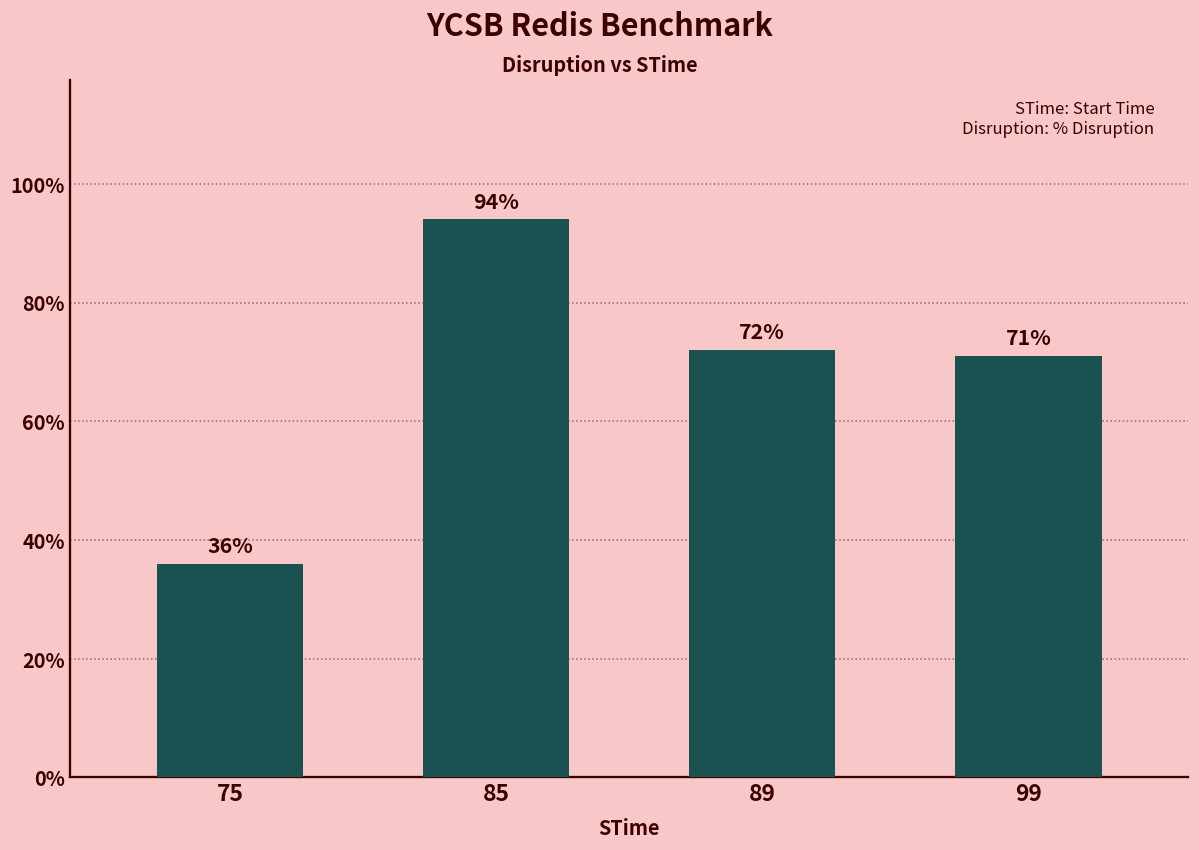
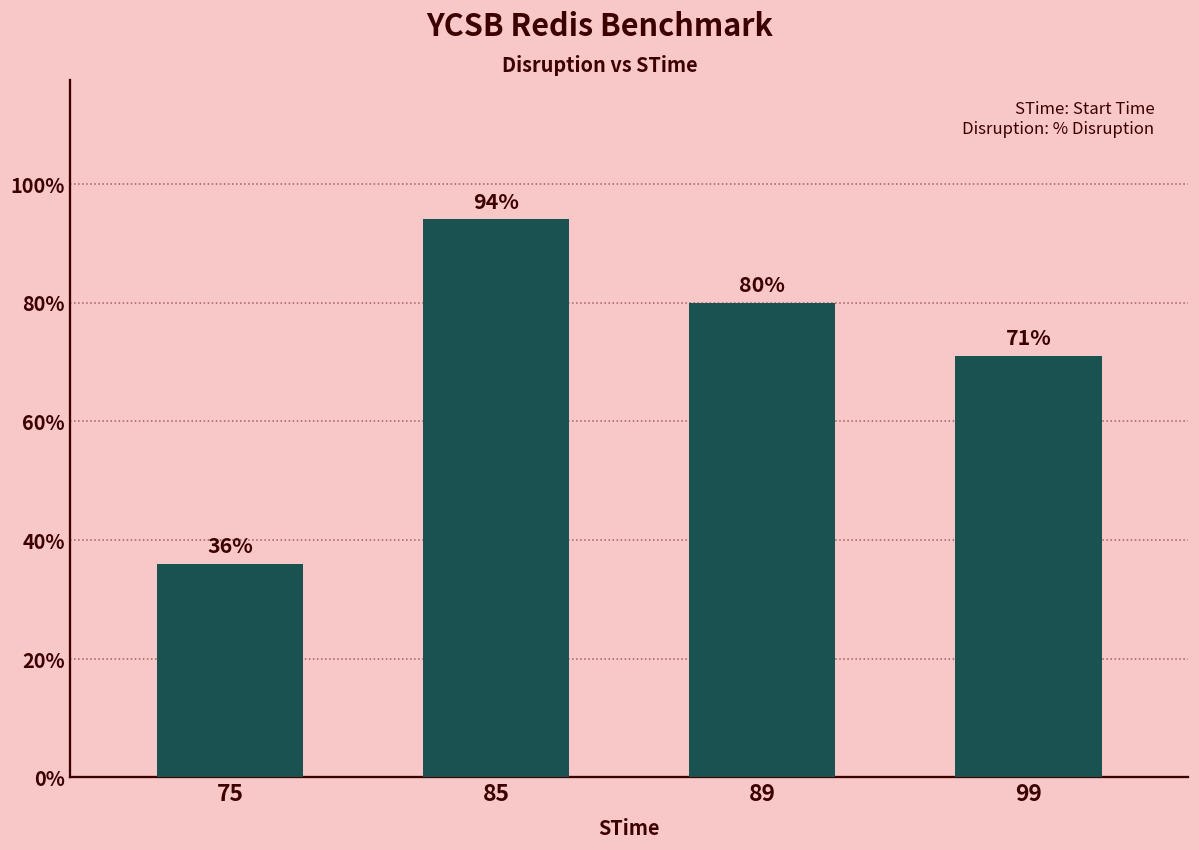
89: 72% -> 80%
